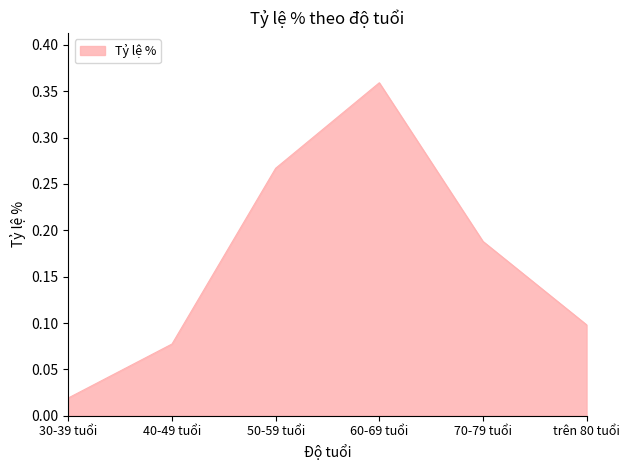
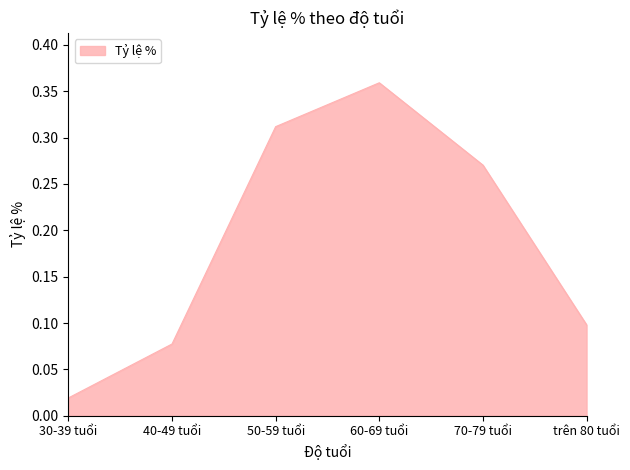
50-59 tuổi: 0.27 -> 0.31
70-79 tuổi: 0.19 -> 0.27
